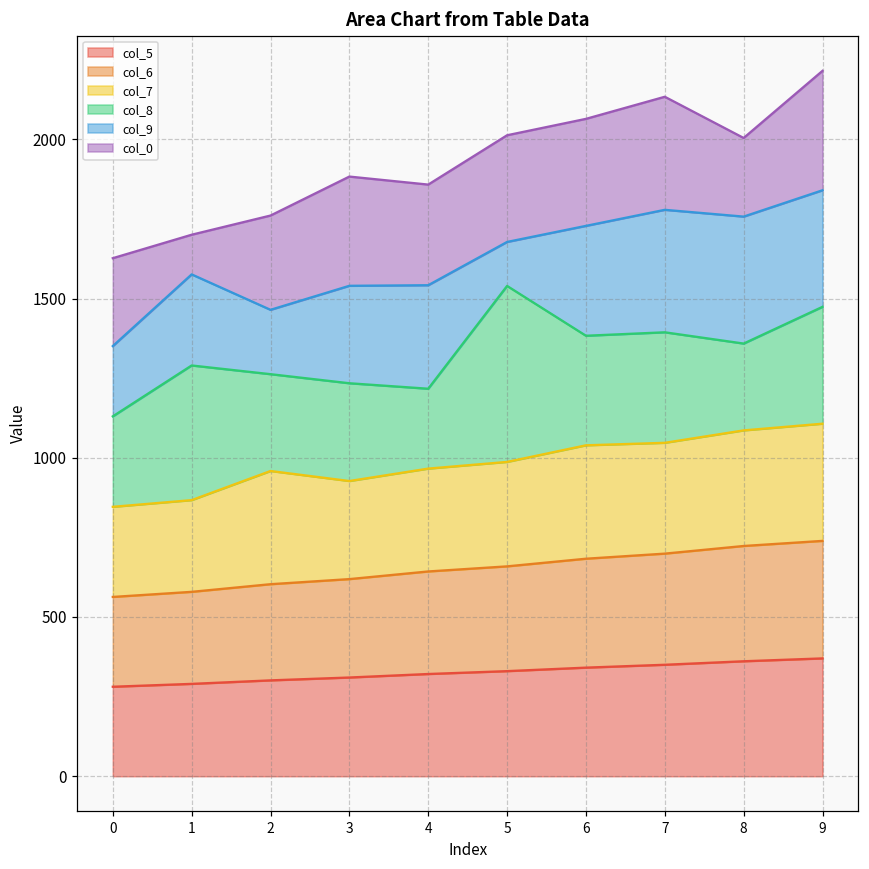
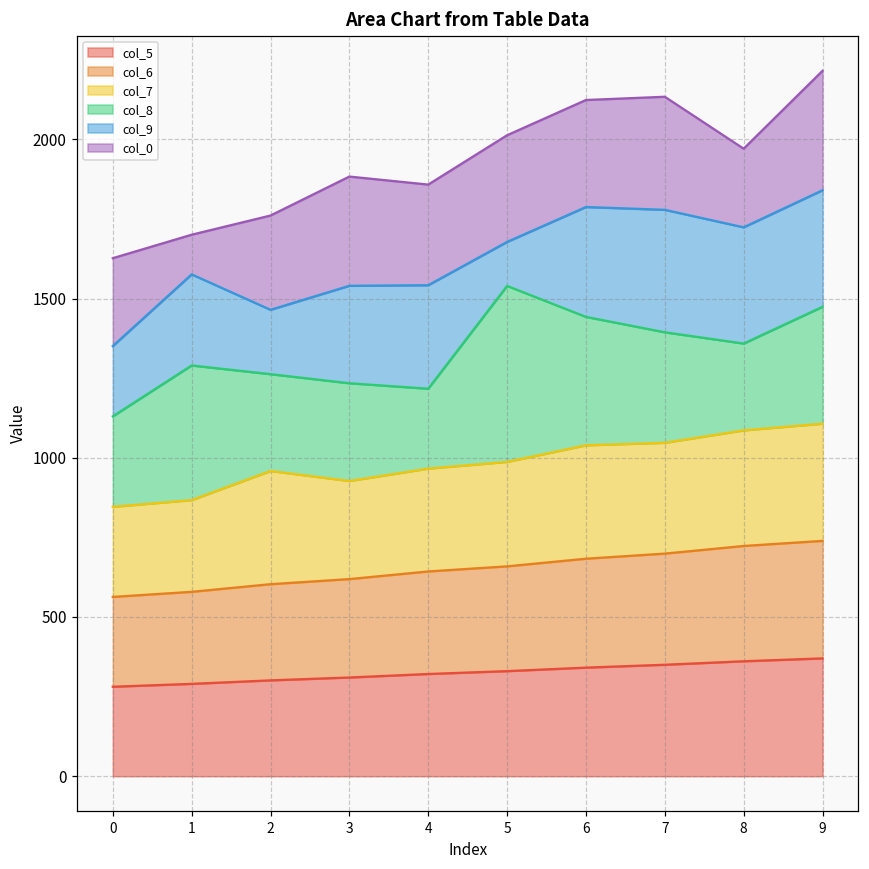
col_8, 6: 340 -> 400
col_9, 8: 400 -> 370
